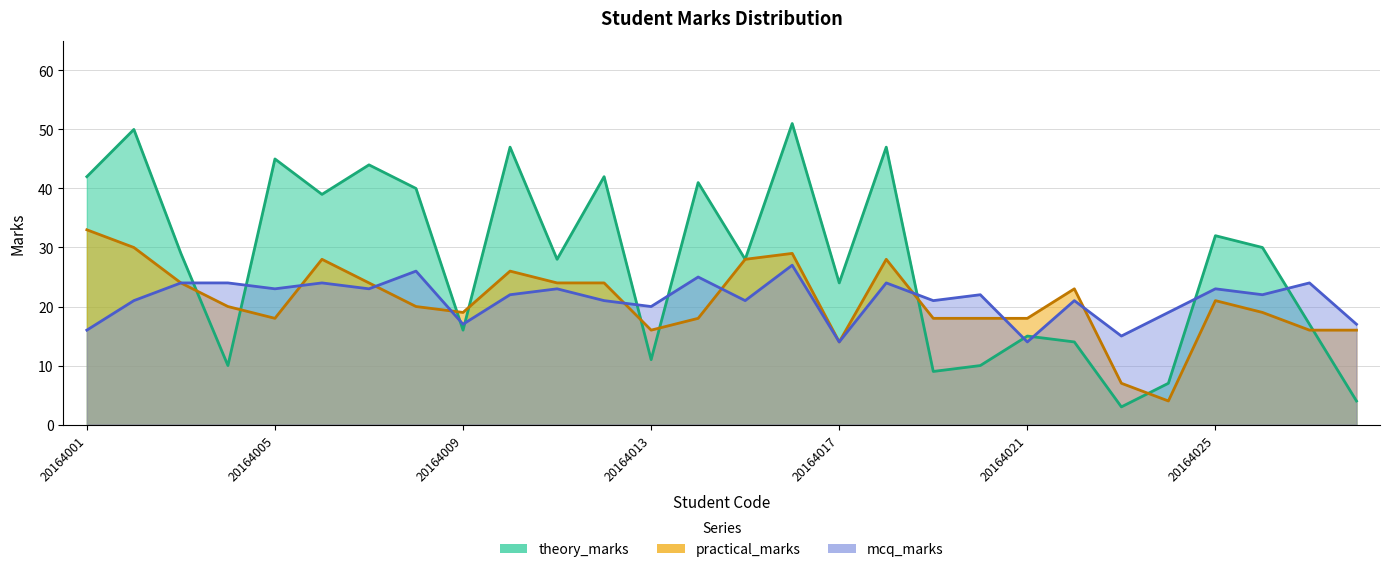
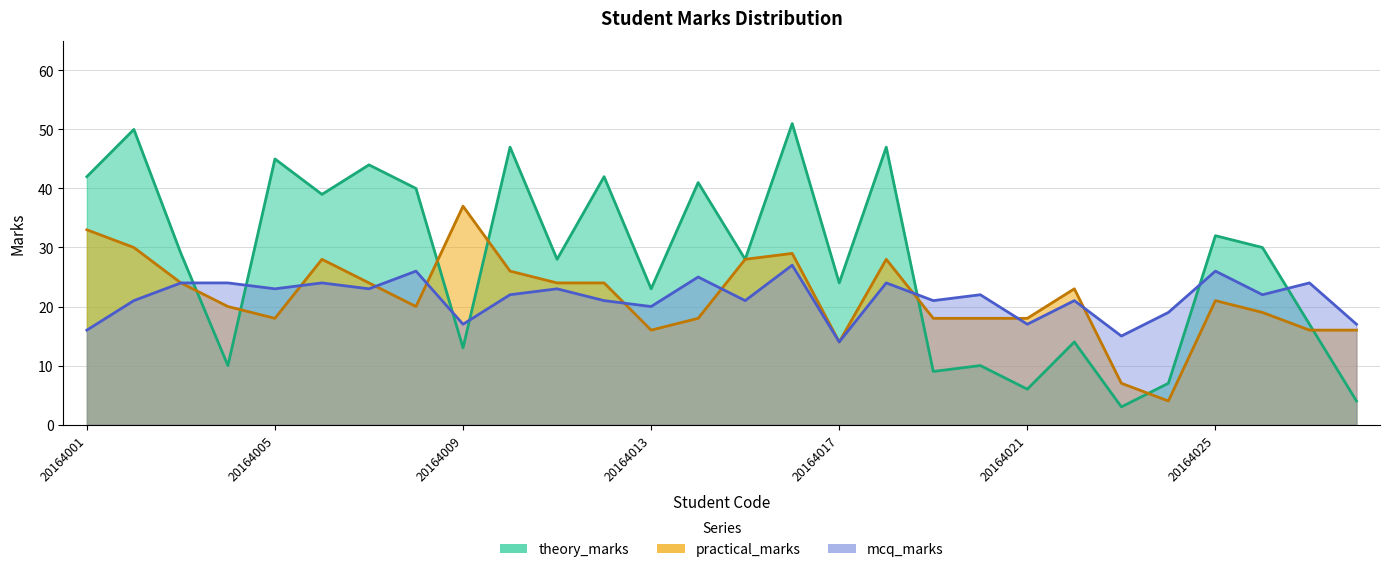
theory_marks, 20164009: 16 -> 13
practical_marks, 20164009: 19 -> 37
theory_marks, 20164013: 11 -> 23
theory_marks, 20164021: 15 -> 6
mcq_marks, 20164021: 14 -> 17
mcq_marks, 20164025: 23 -> 26
